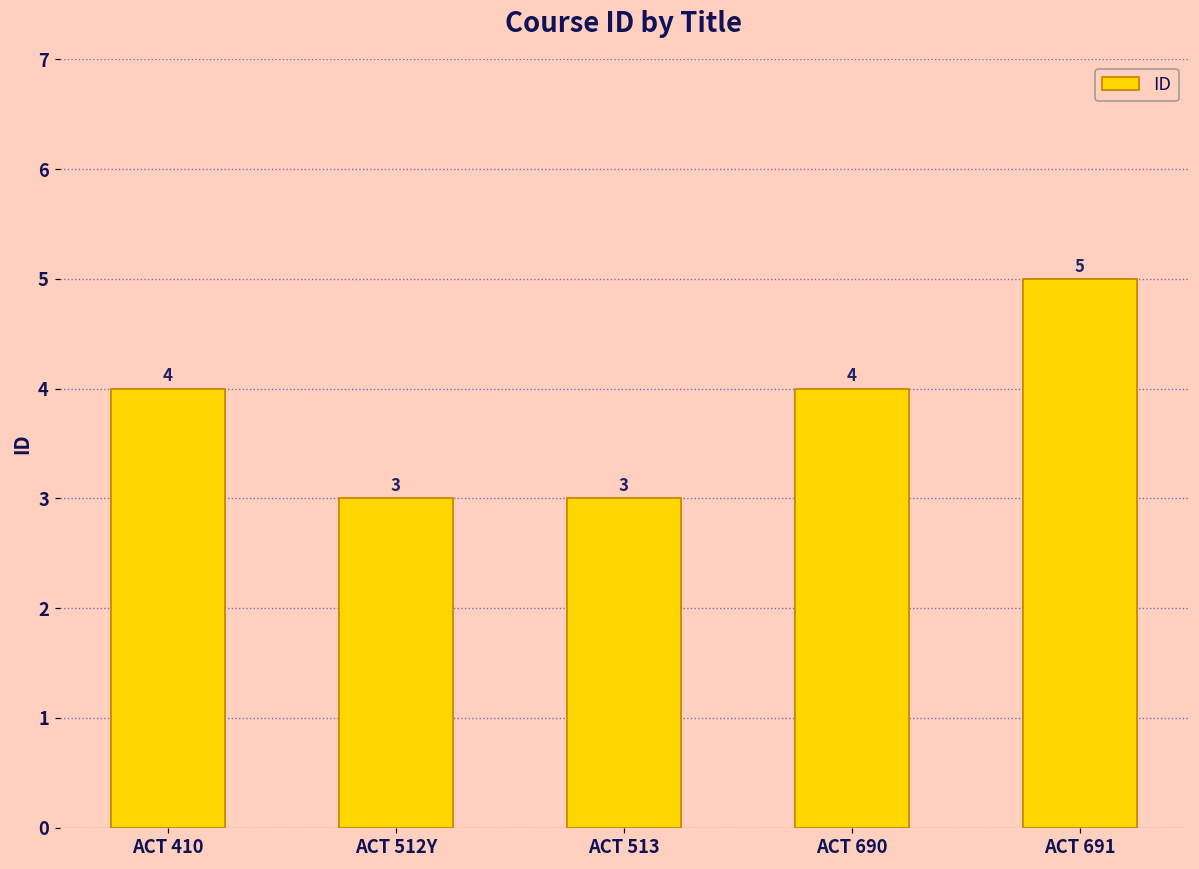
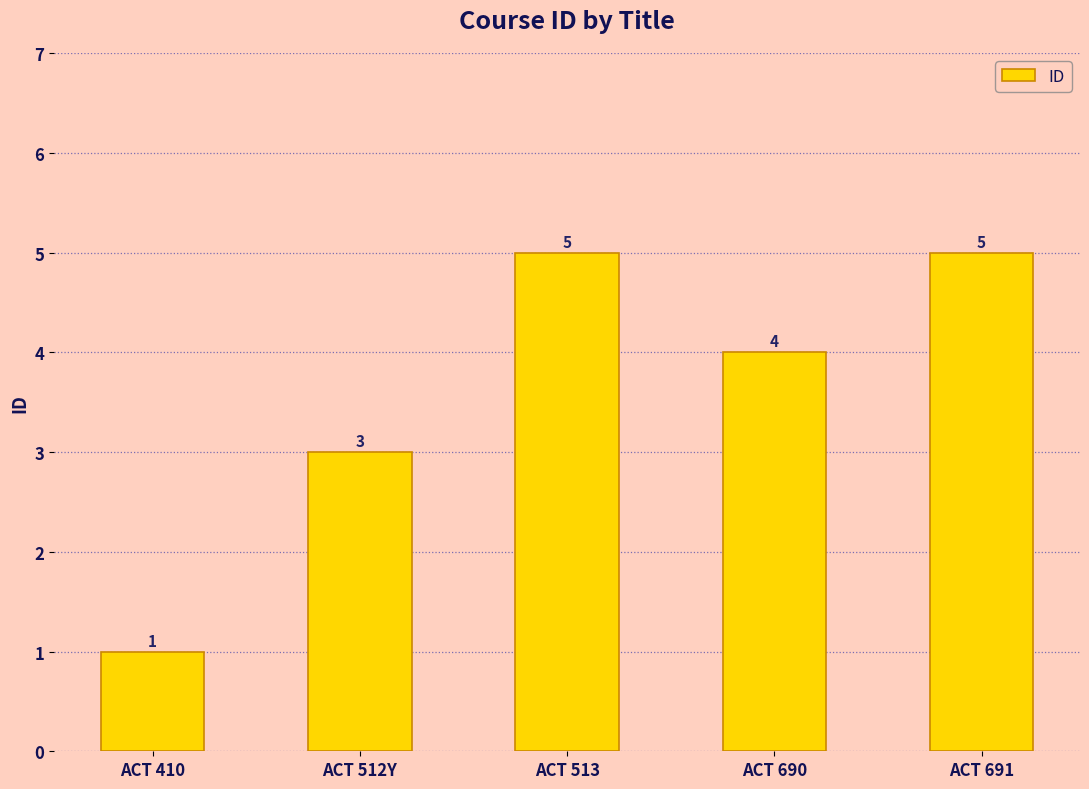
ACT 410: 4 -> 1
ACT 513: 3 -> 5
